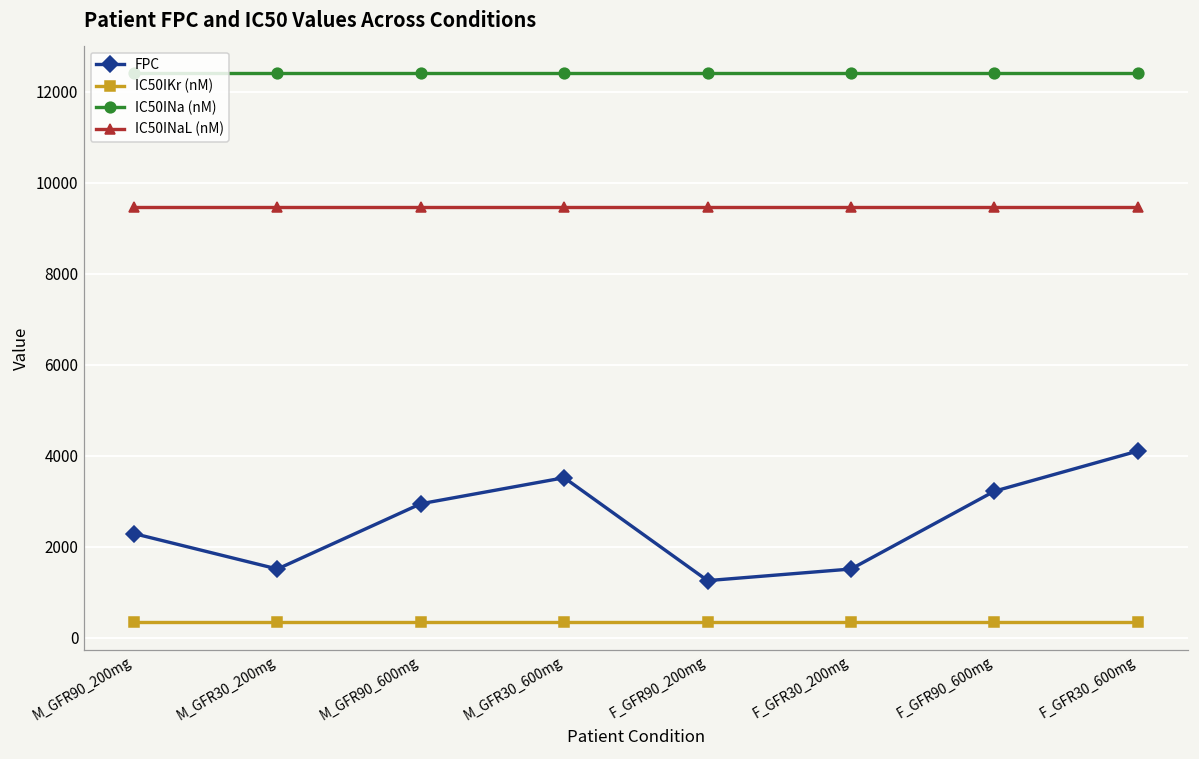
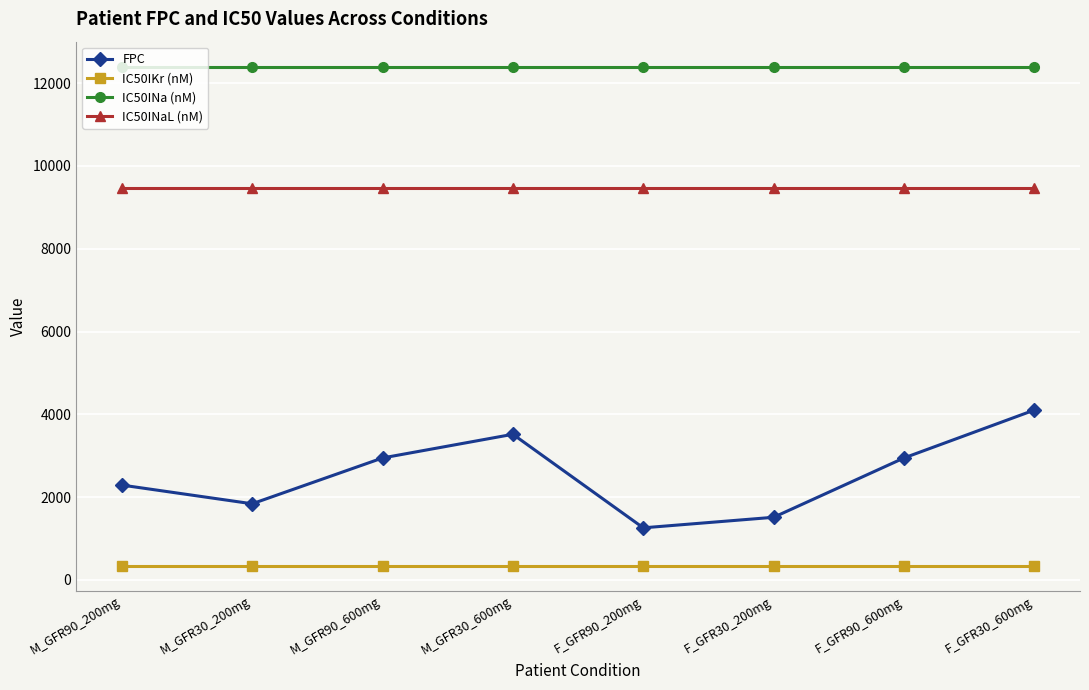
FPC, M_GFR30_200mg: 1500 -> 1800
FPC, F_GFR90_600mg: 3200 -> 2900
